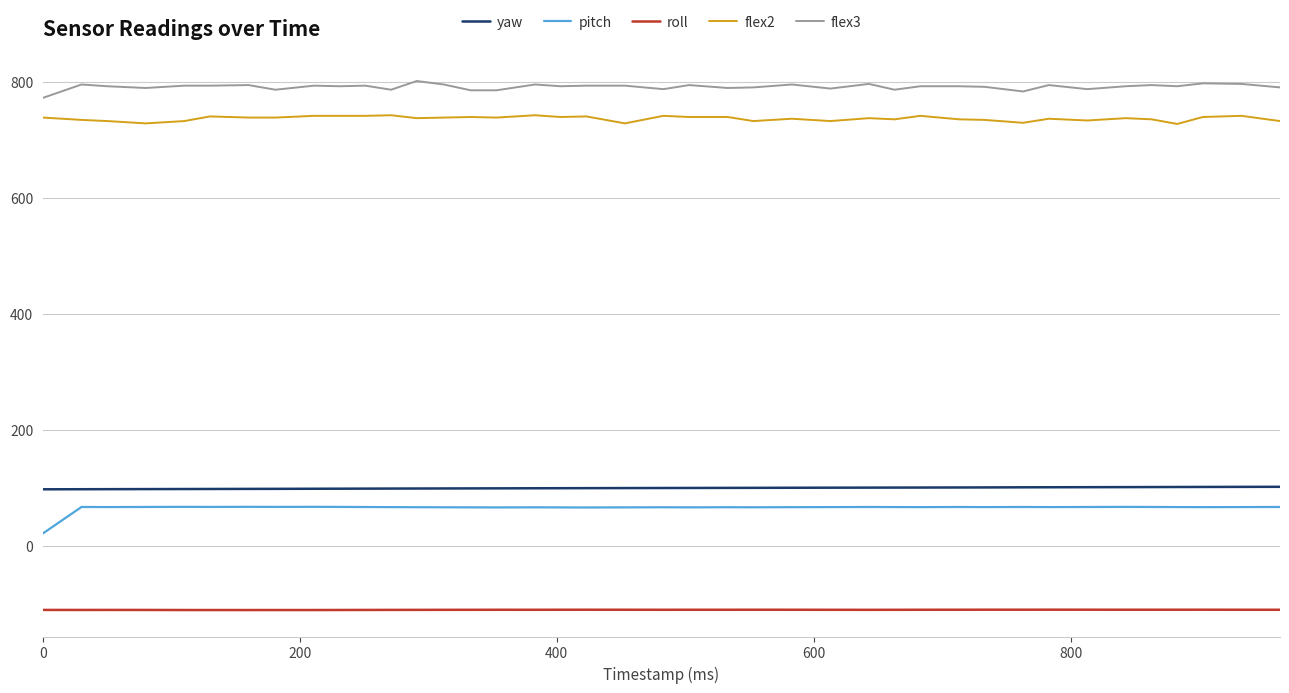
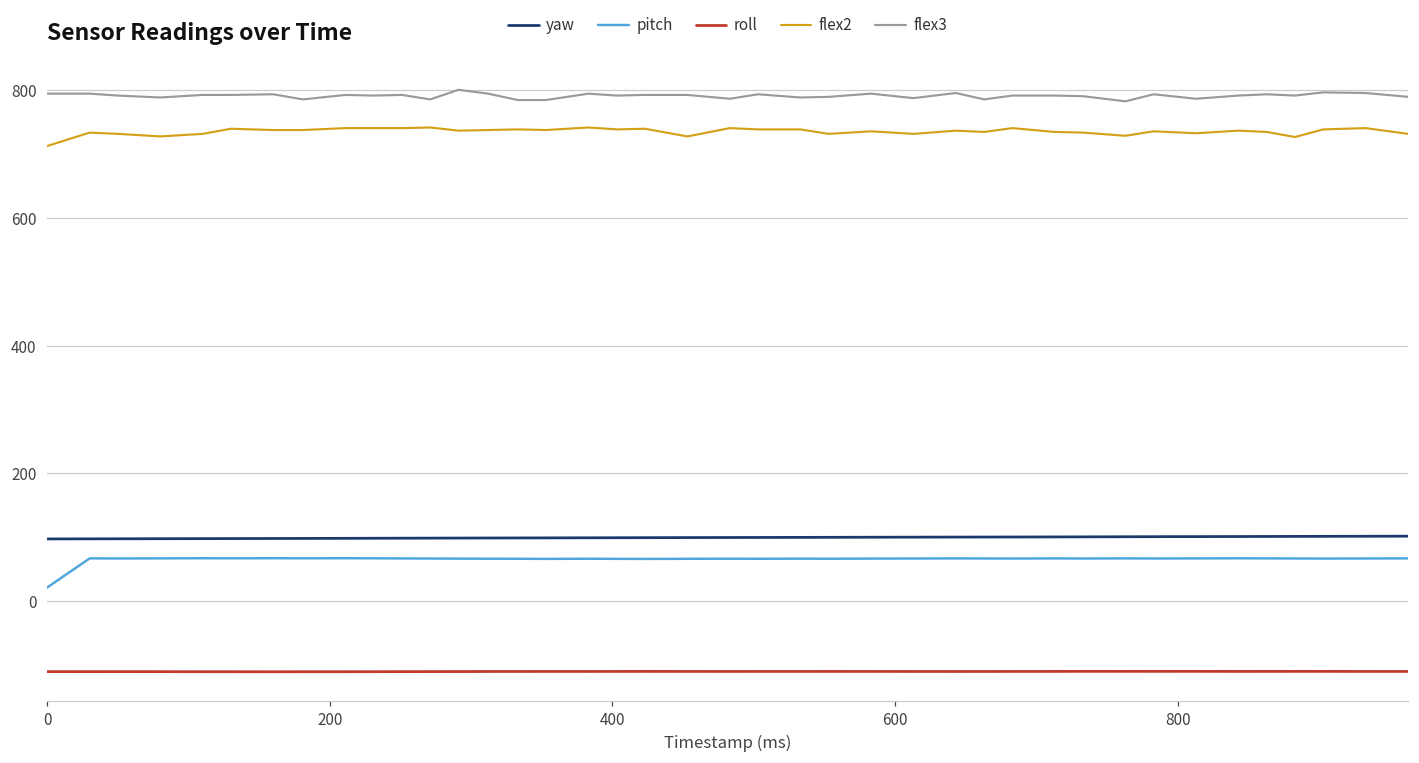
flex2, 0: 740 -> 710
flex3, 0: 770 -> 800
